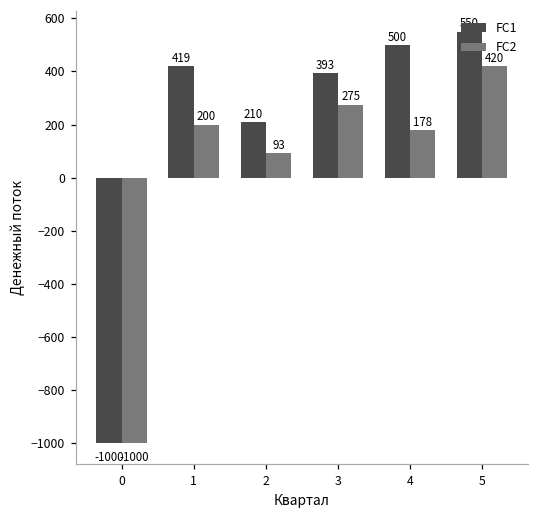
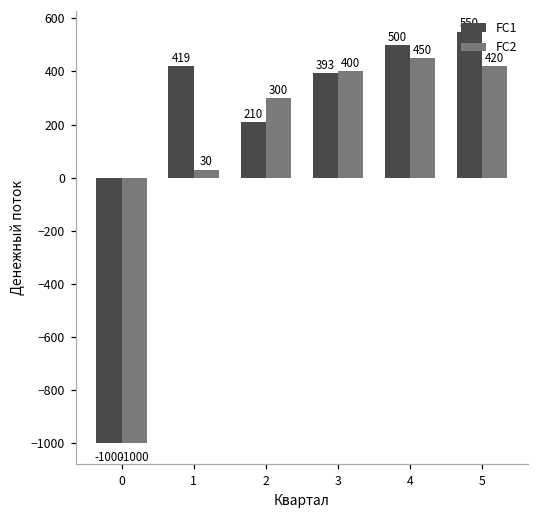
FC2, 1: 200 -> 30
FC2, 2: 93 -> 300
FC2, 3: 275 -> 400
FC2, 4: 178 -> 450
